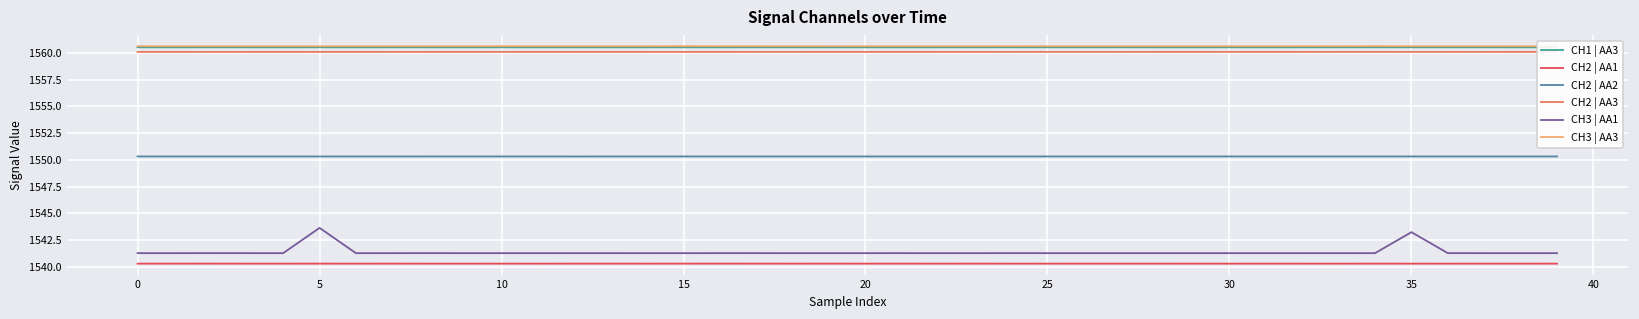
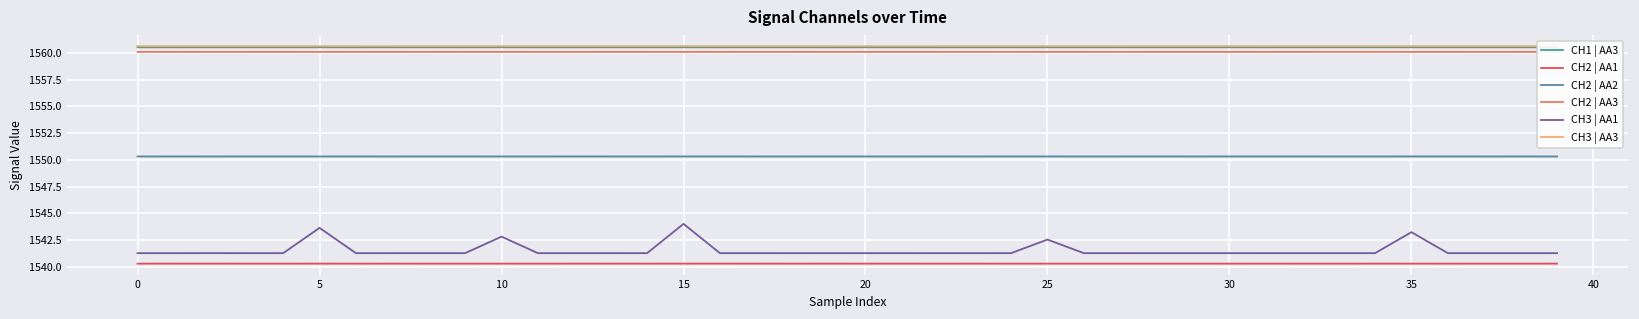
CH3 | AA1, 10: 1541 -> 1543
CH3 | AA1, 15: 1541 -> 1544
CH3 | AA1, 25: 1541 -> 1543
